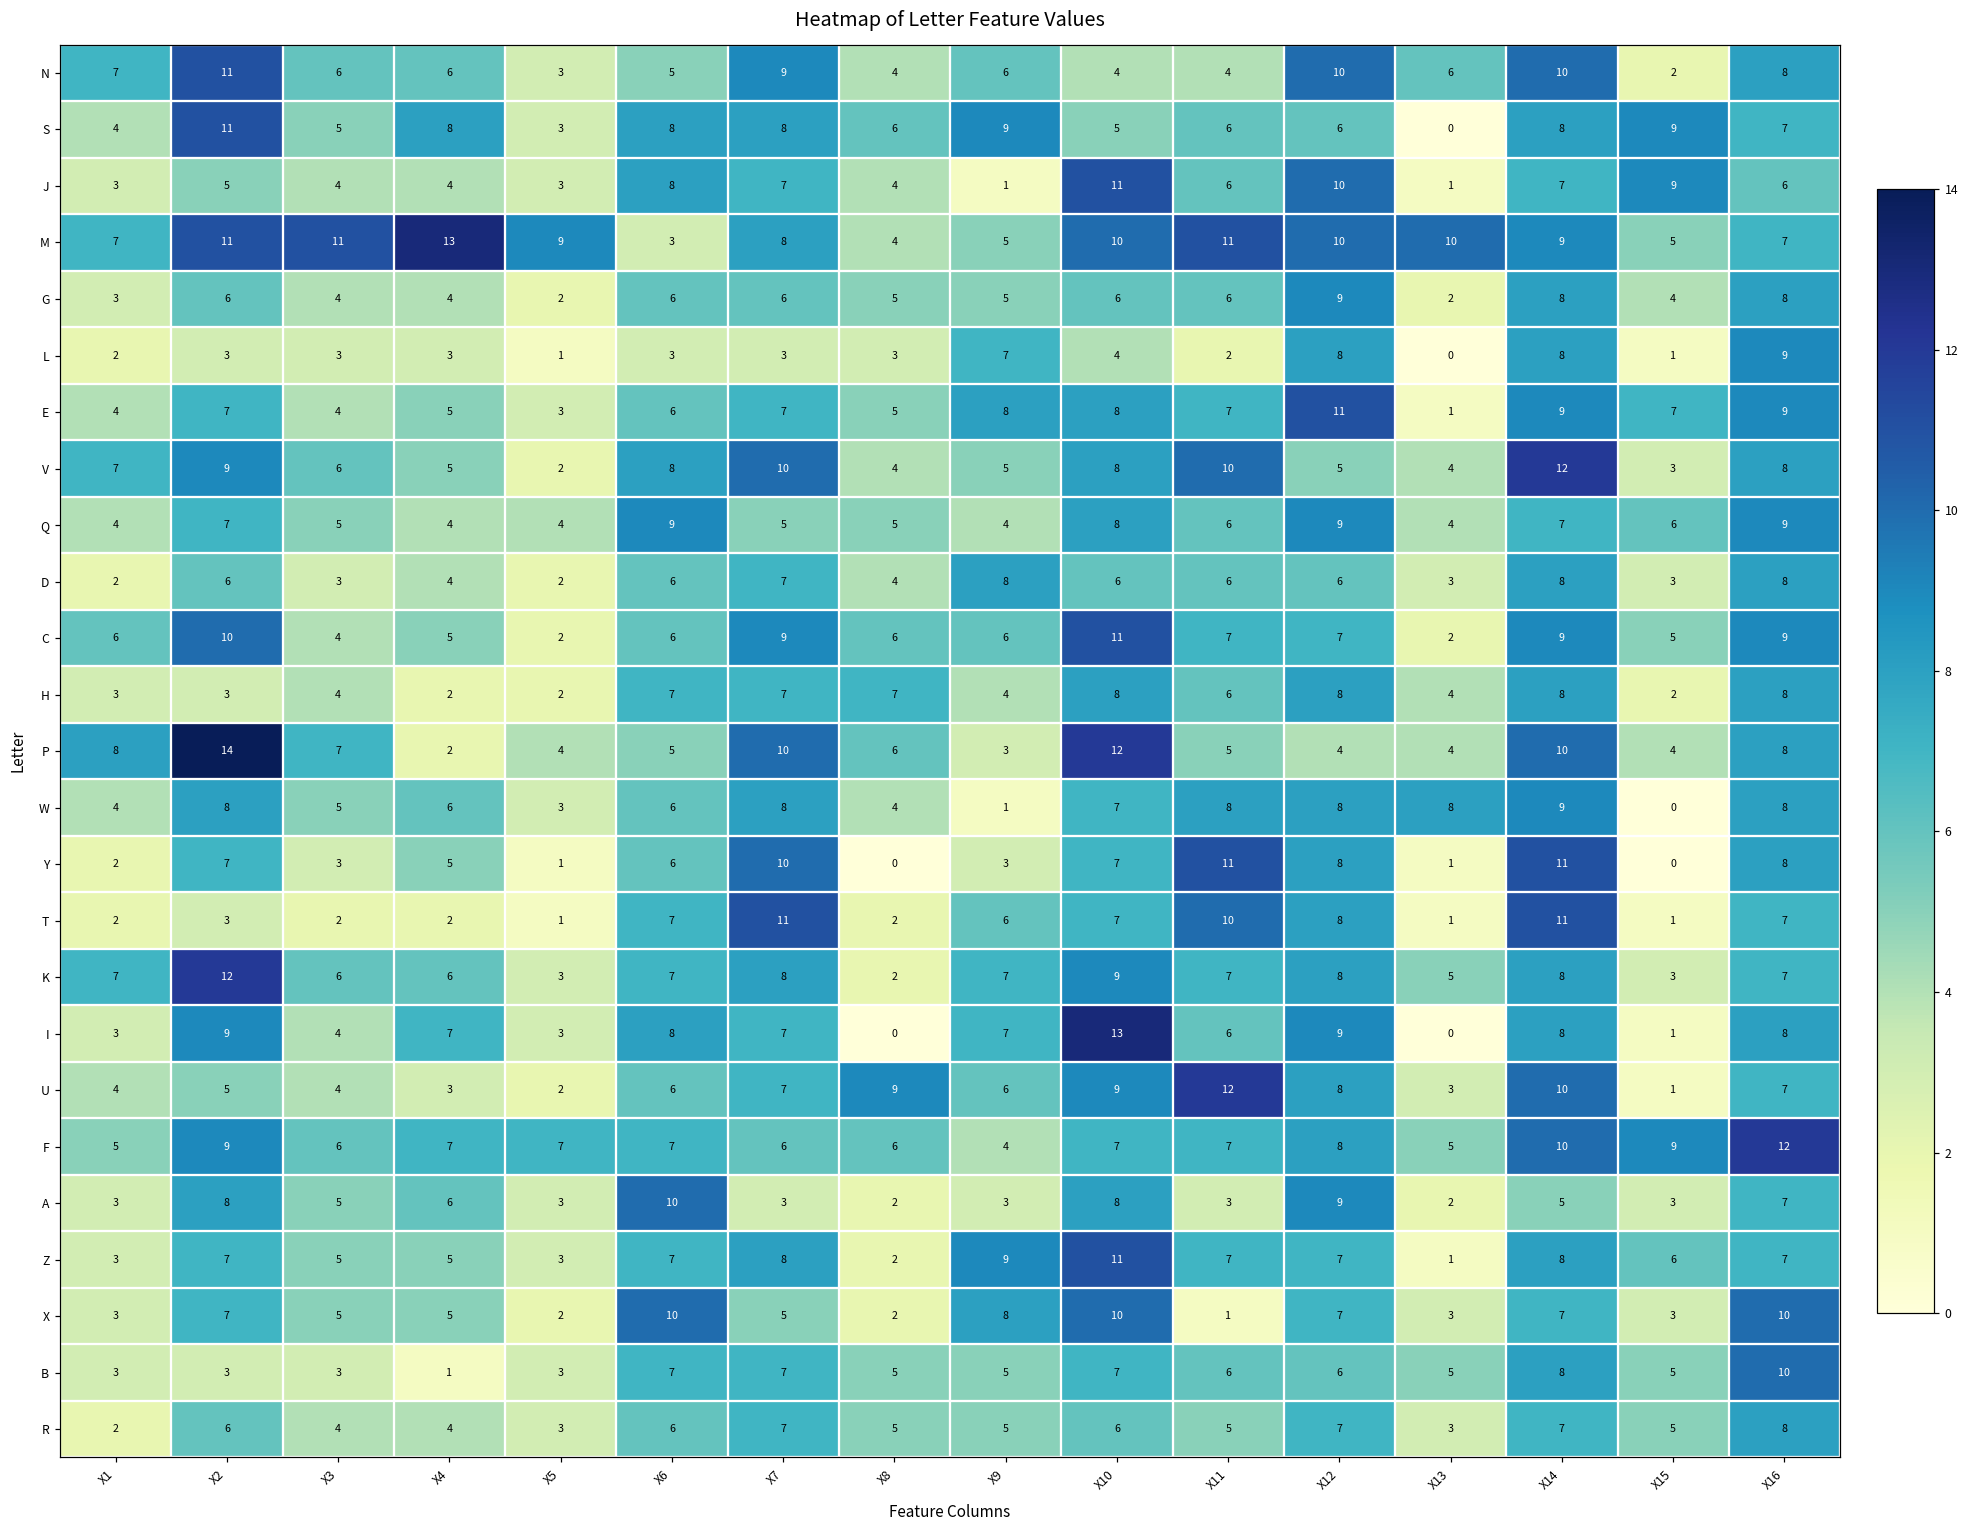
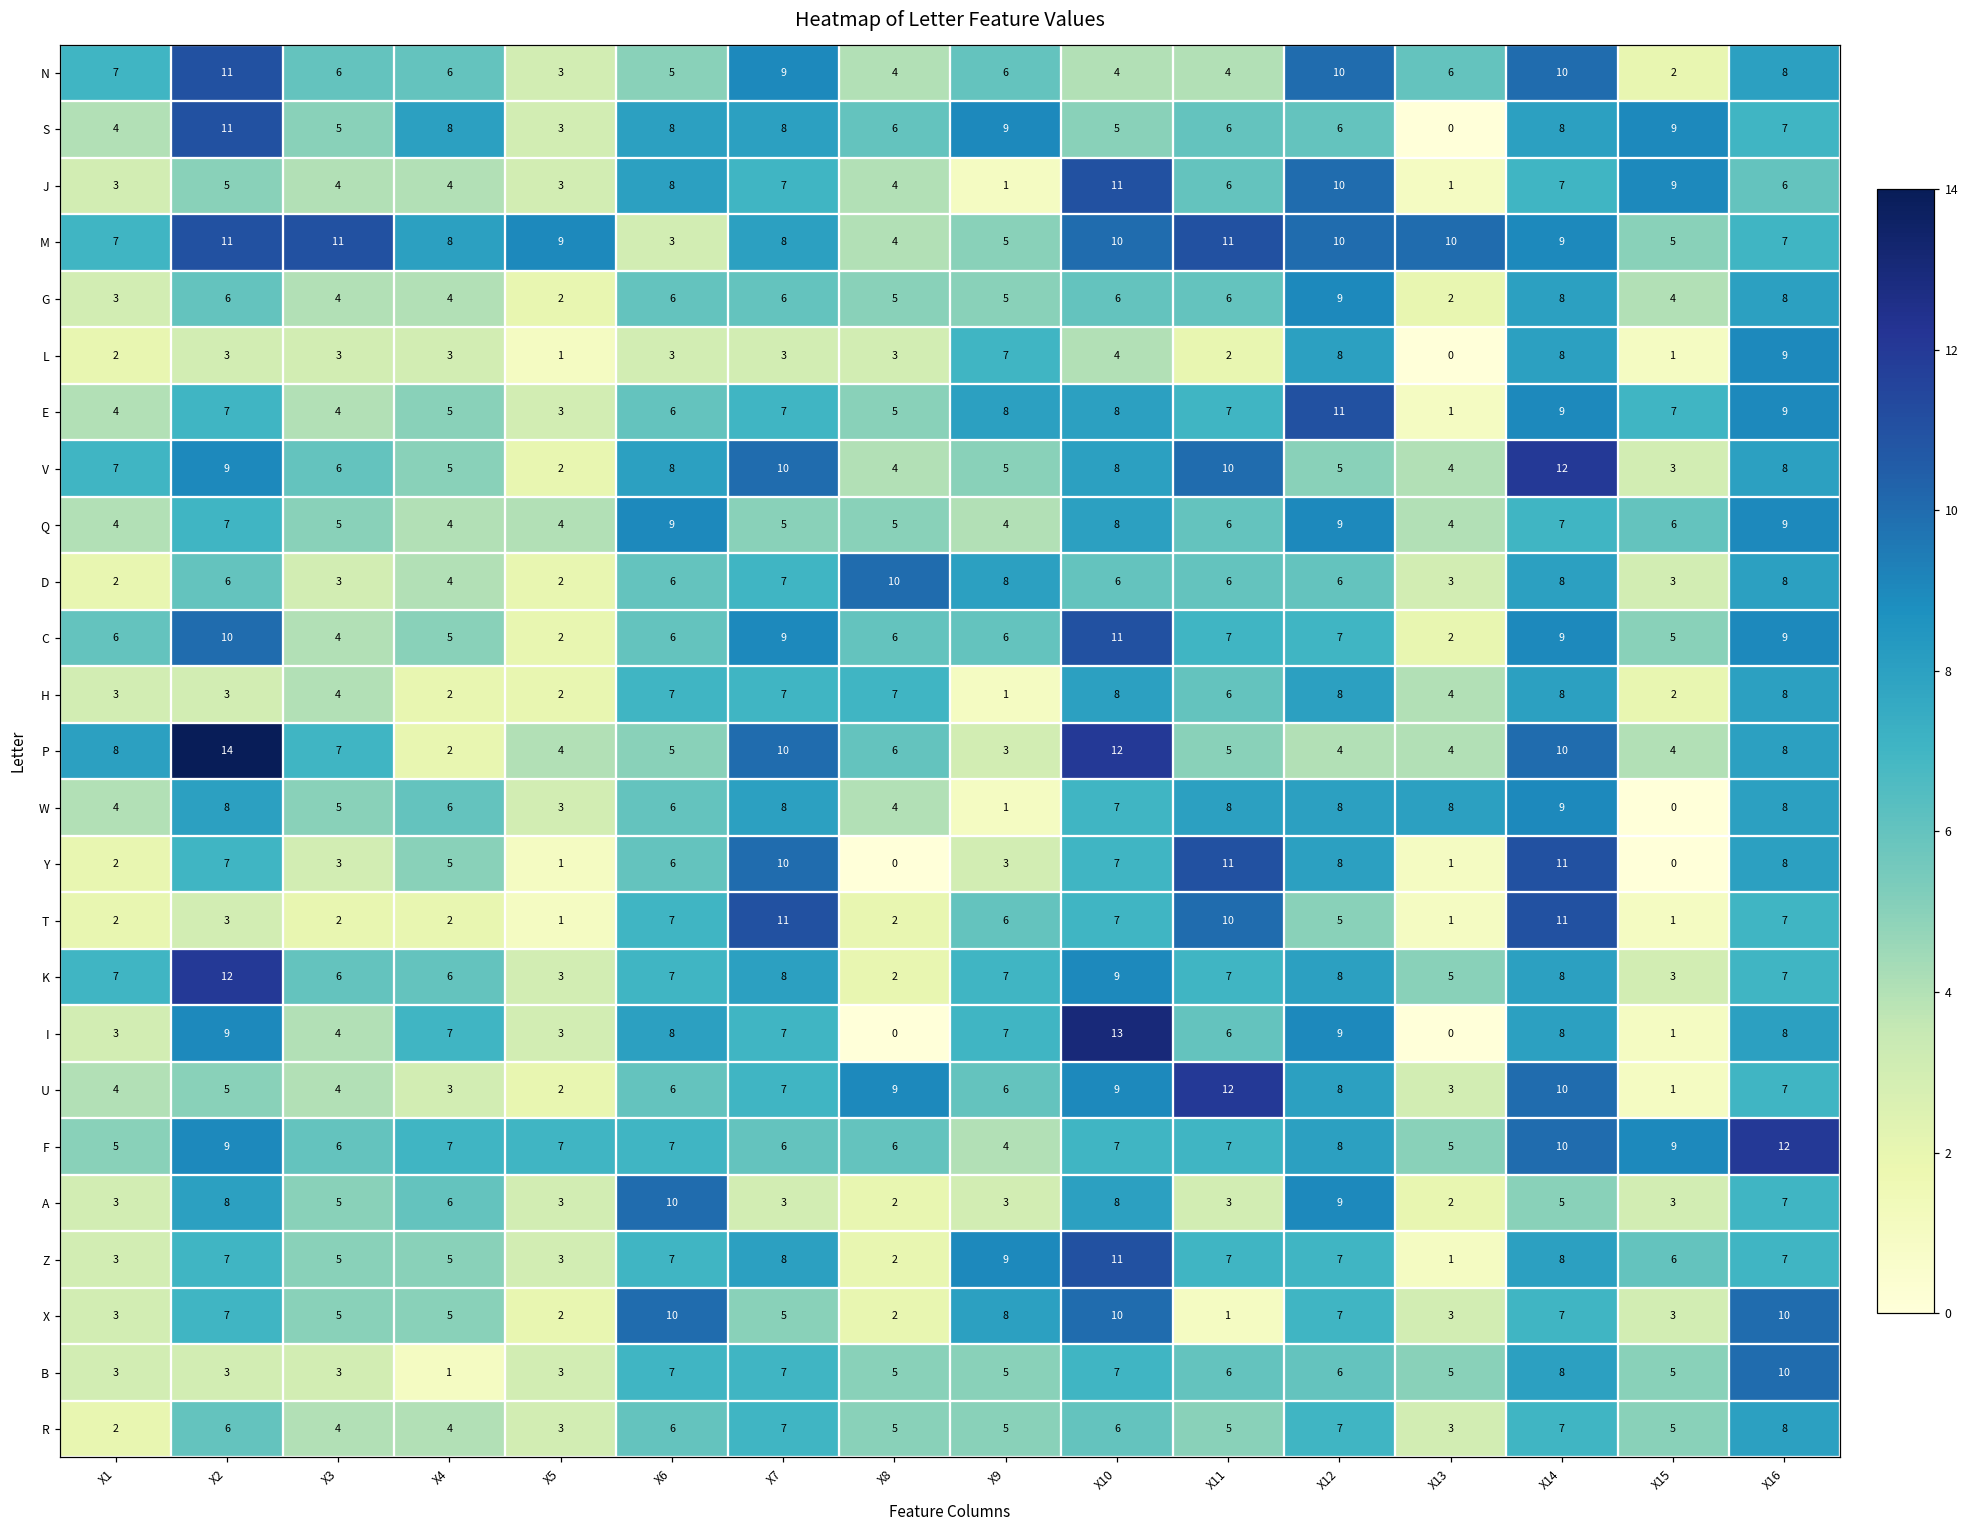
M, X4: 13 -> 8
D, X8: 4 -> 10
H, X9: 4 -> 1
T, X12: 8 -> 5
